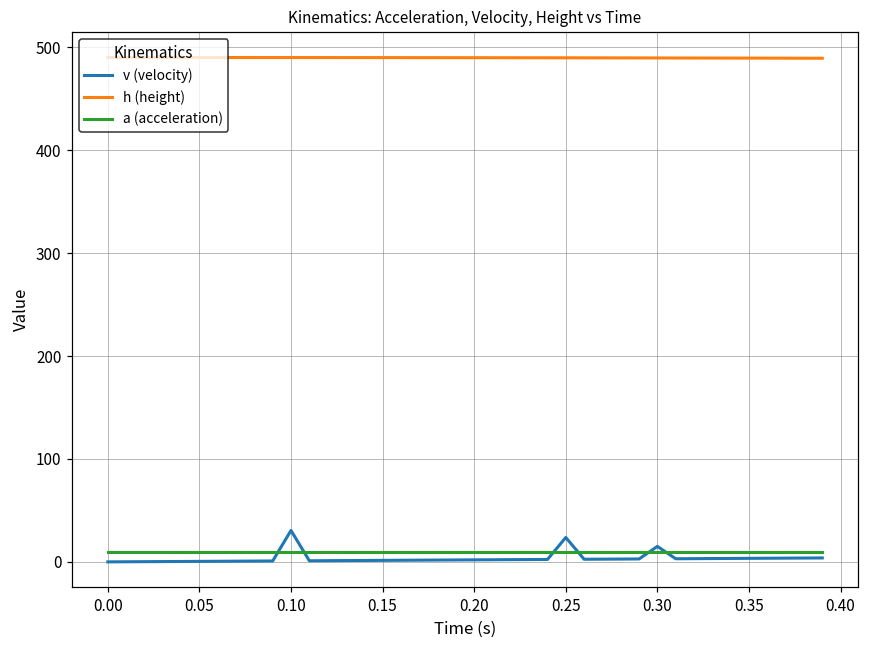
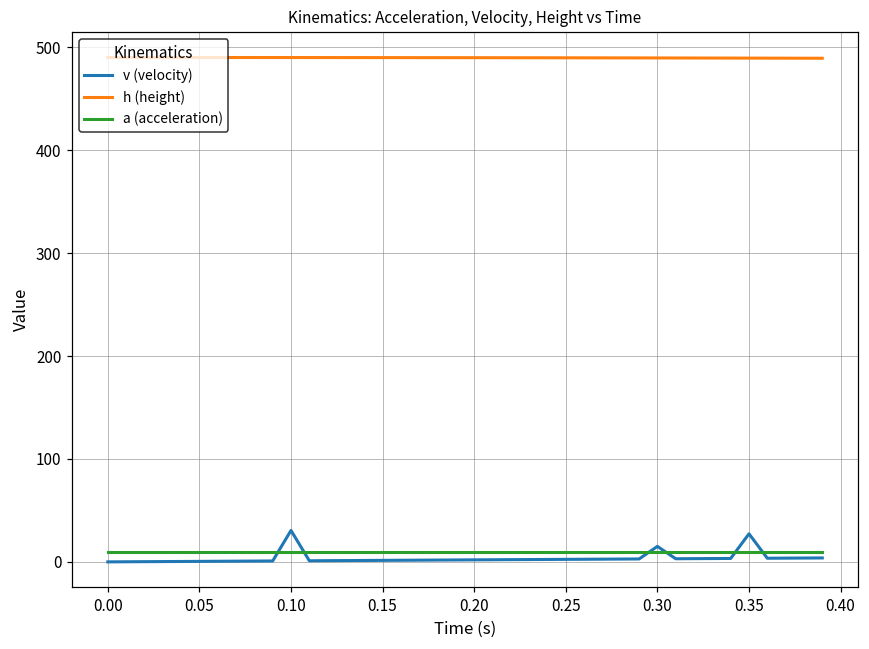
v (velocity), 0.25: 20 -> 0
v (velocity), 0.35: 0 -> 30
